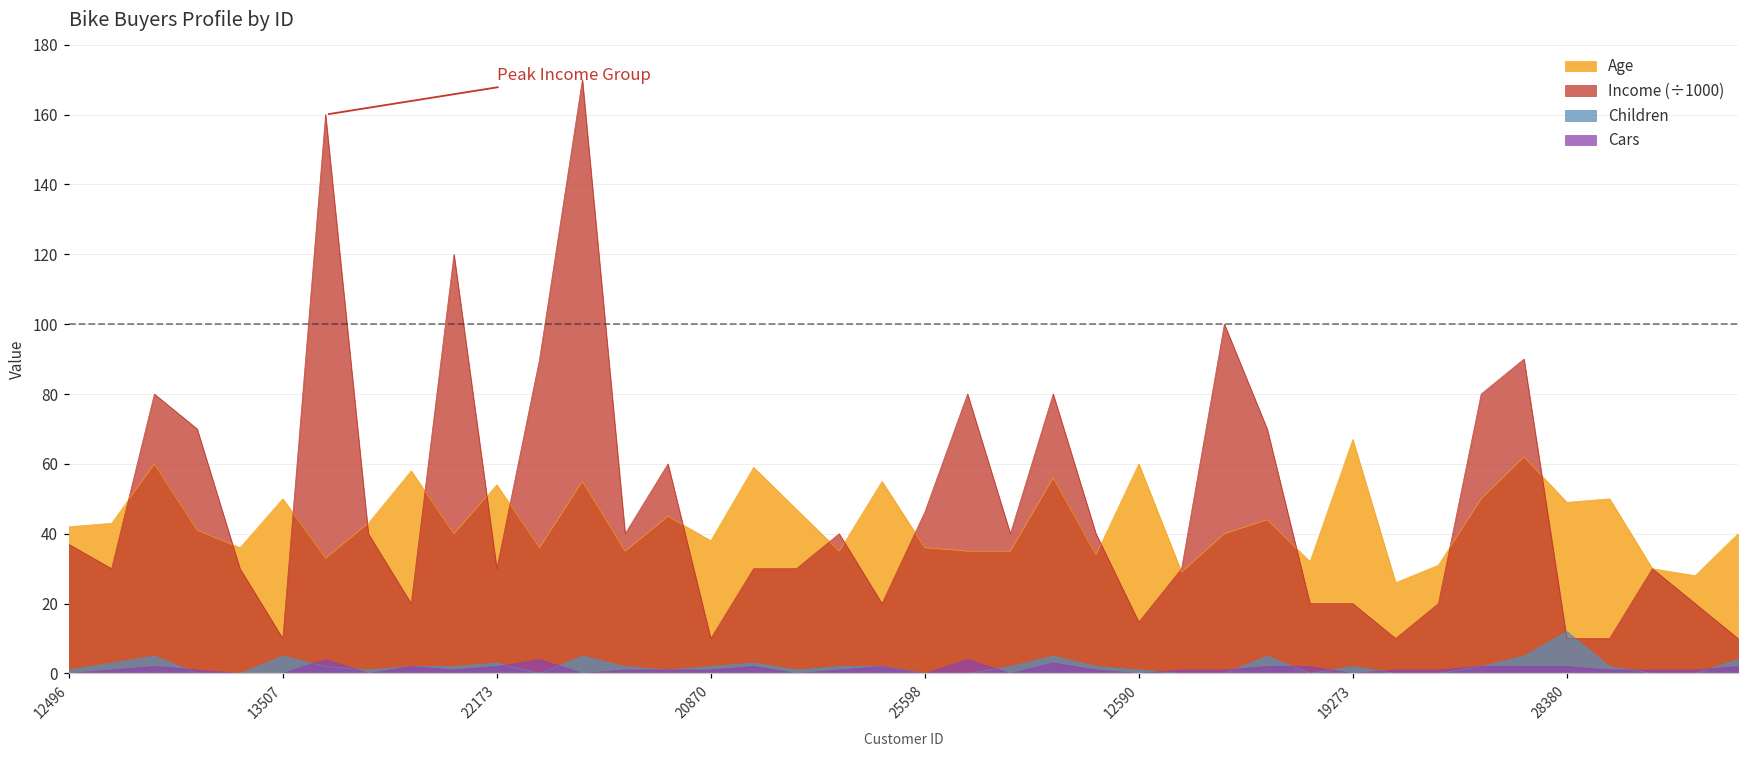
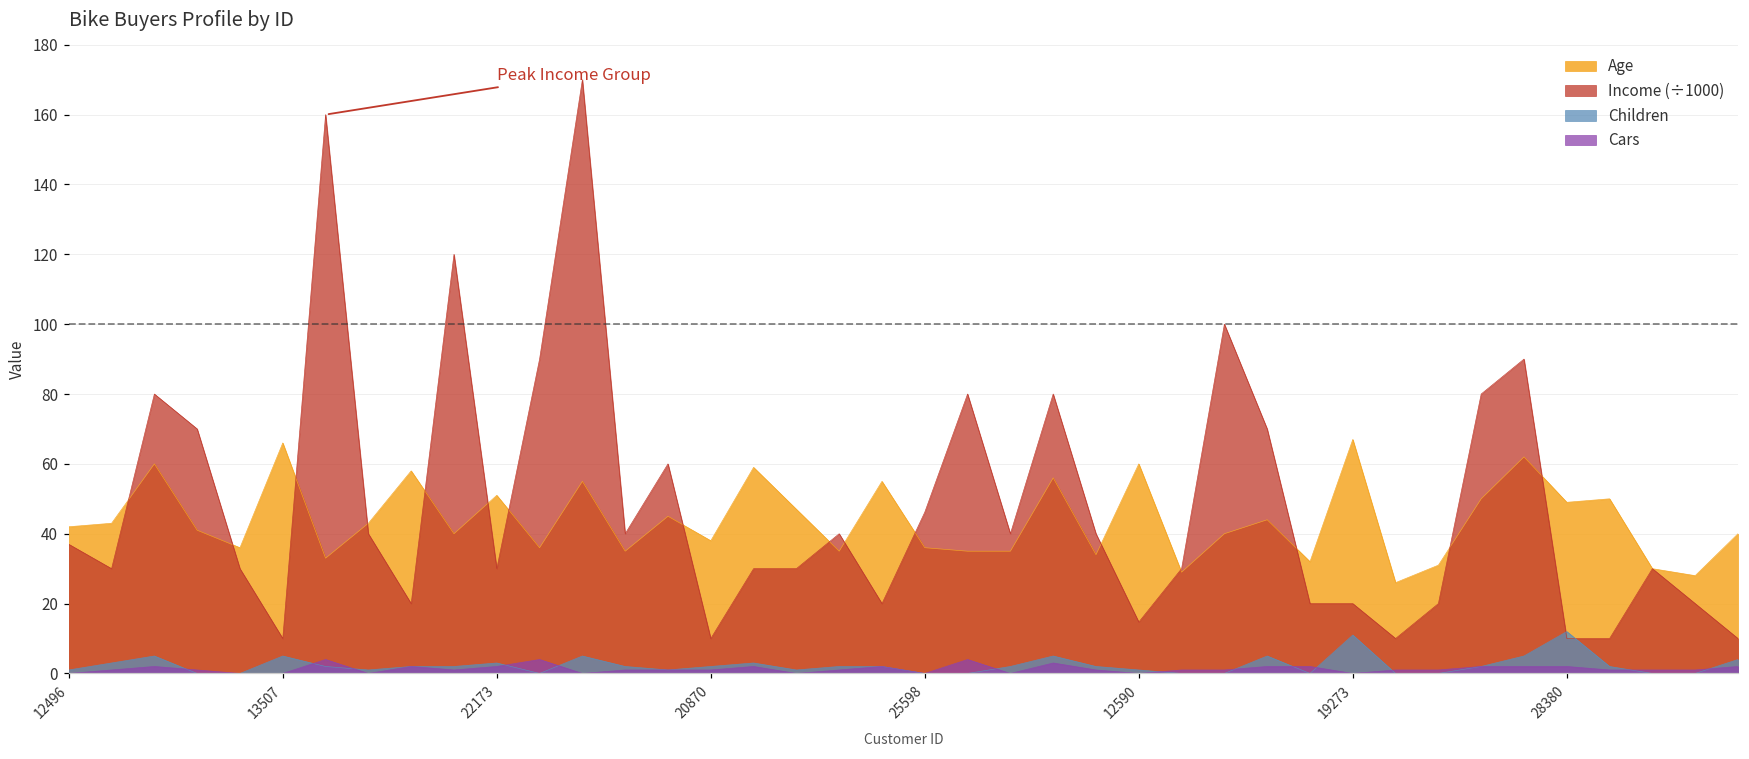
Age, 13507: 50 -> 66
Age, 22173: 54 -> 51
Children, 19273: 2 -> 11
